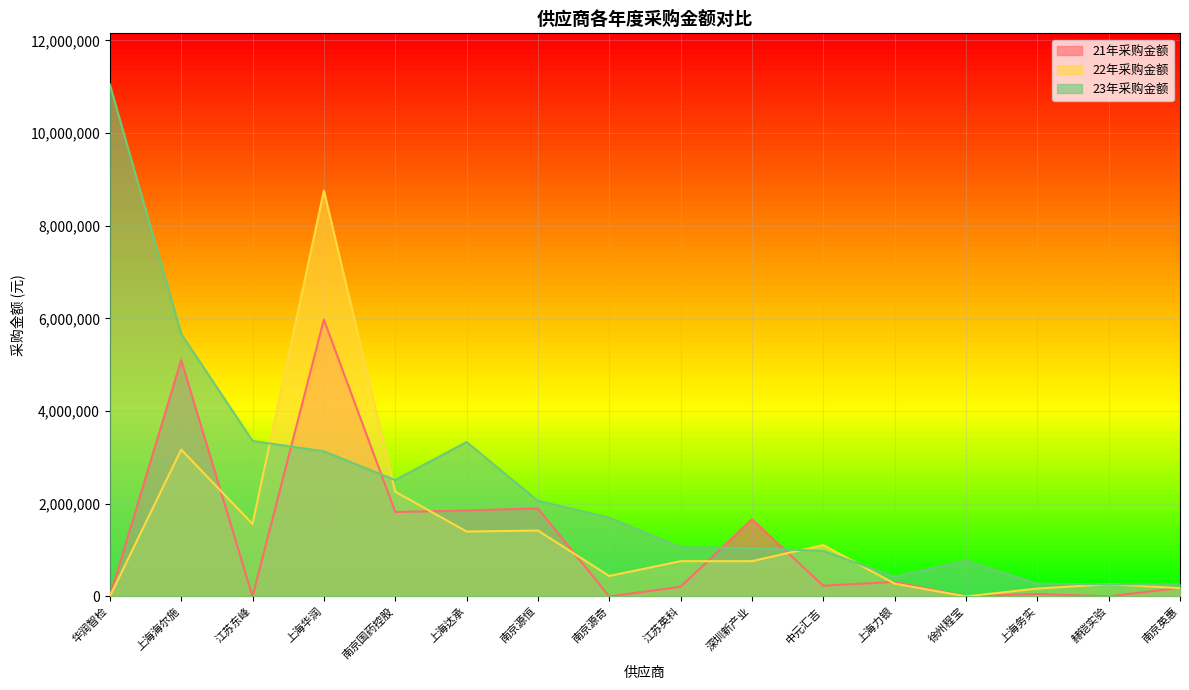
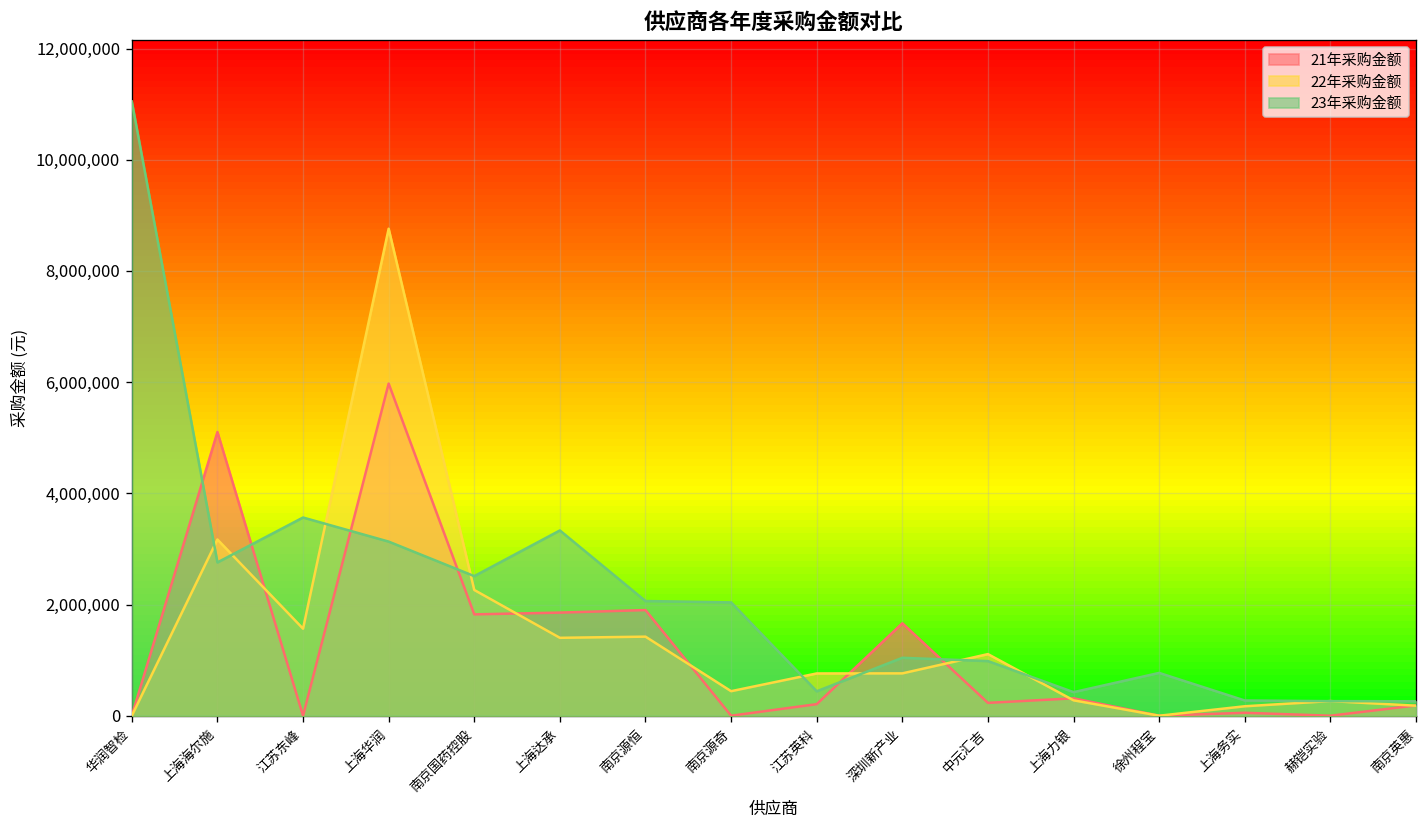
23年采购金额, 上海海尔施: 5,700,000 -> 2,800,000
23年采购金额, 江苏东峰: 3,400,000 -> 3,600,000
23年采购金额, 南京源奇: 1,700,000 -> 2,000,000
23年采购金额, 江苏英科: 1,100,000 -> 400,000
